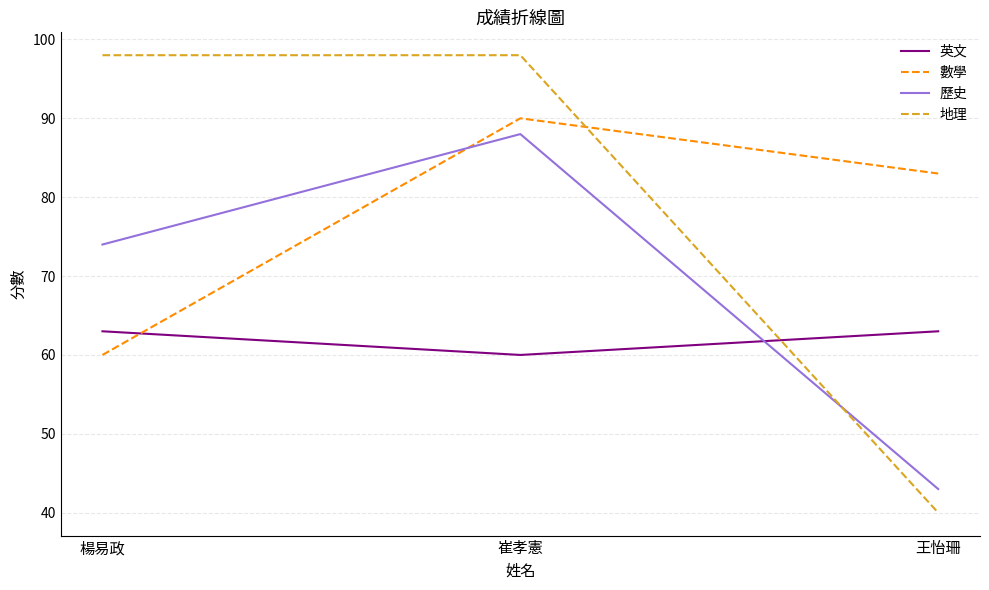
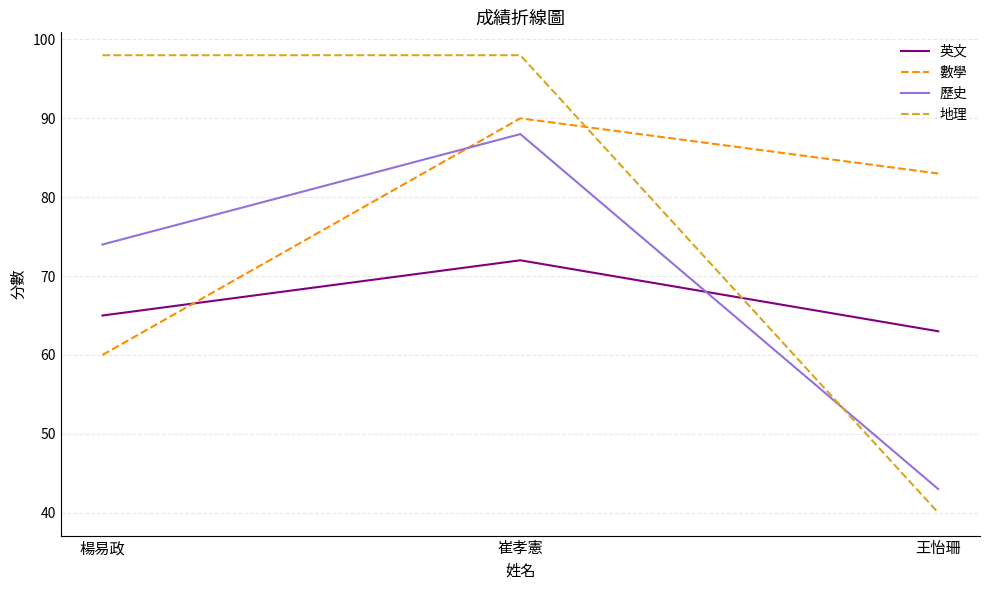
英文, 楊易政: 63 -> 65
英文, 崔孝憲: 60 -> 72
